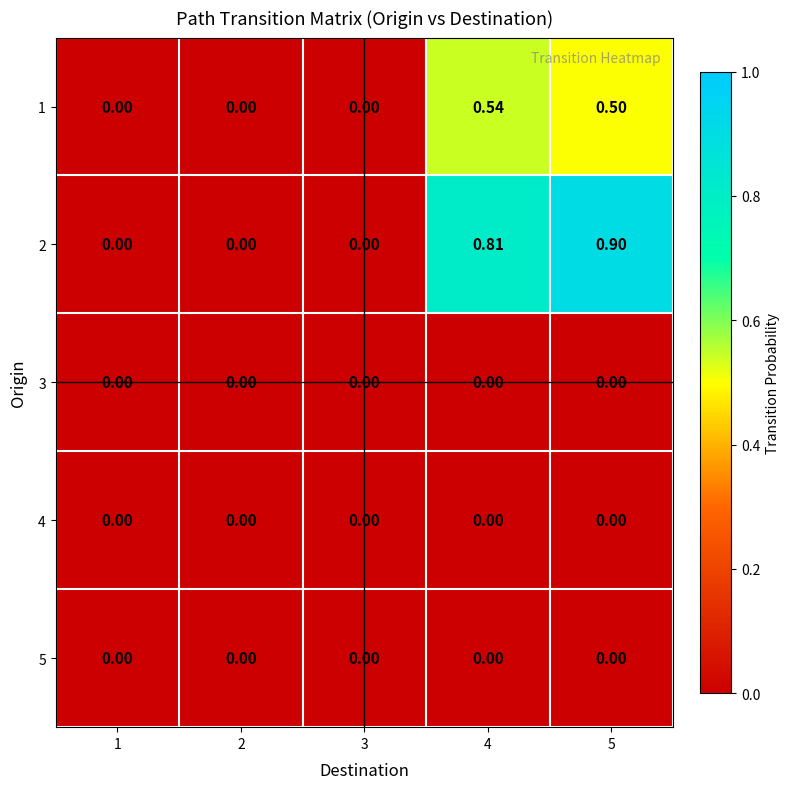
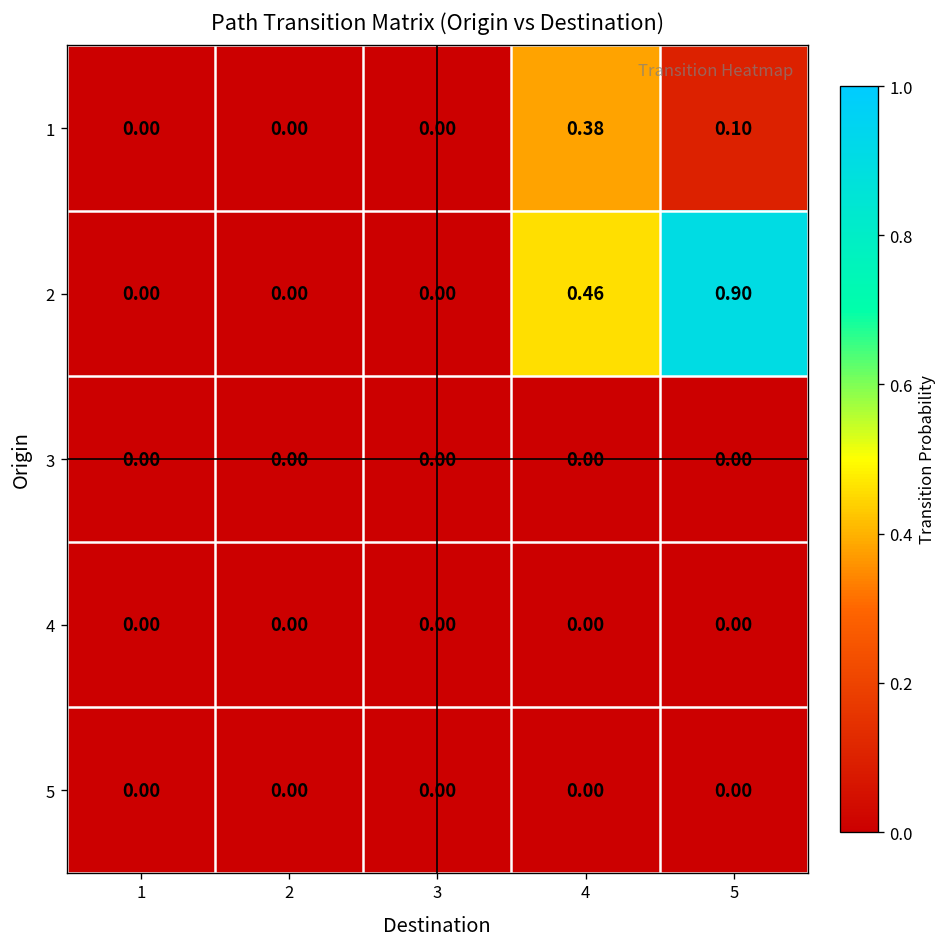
1, 4: 0.54 -> 0.38
1, 5: 0.50 -> 0.10
2, 4: 0.81 -> 0.46
